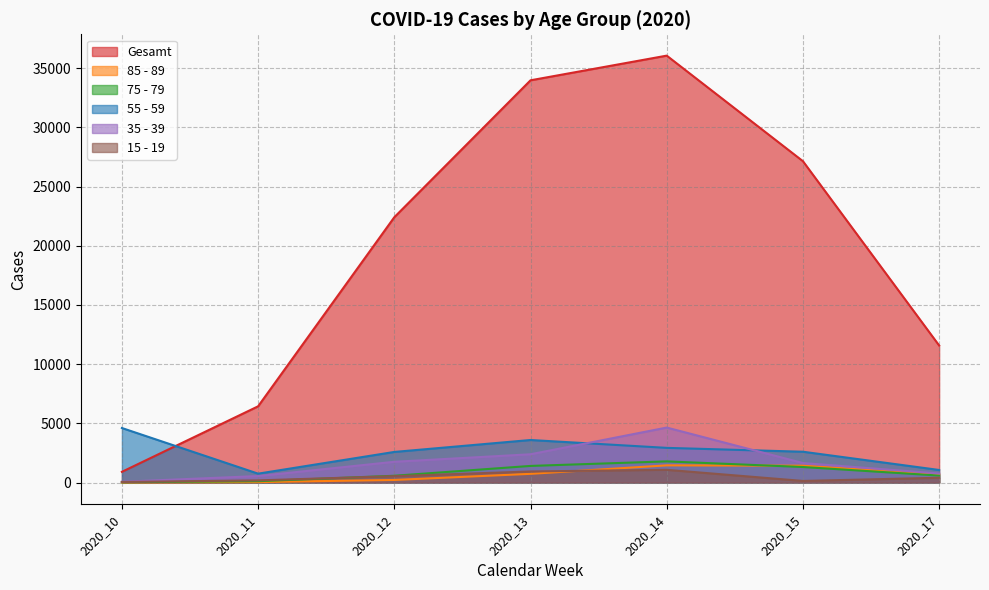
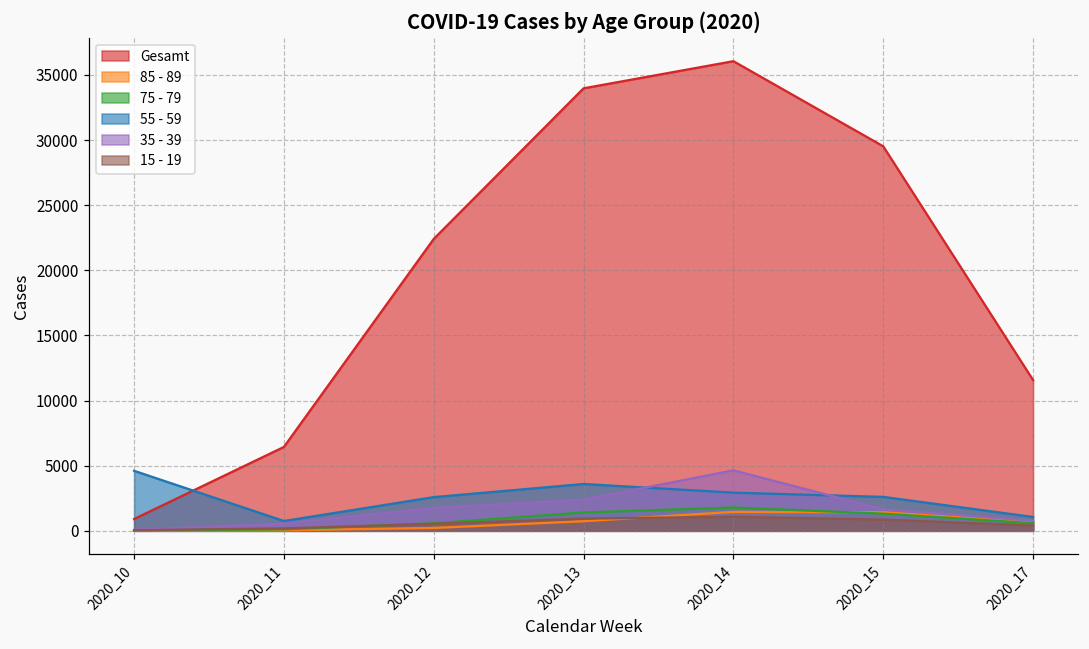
Gesamt, 2020_15: 27100 -> 29500
15 - 19, 2020_15: 100 -> 900
